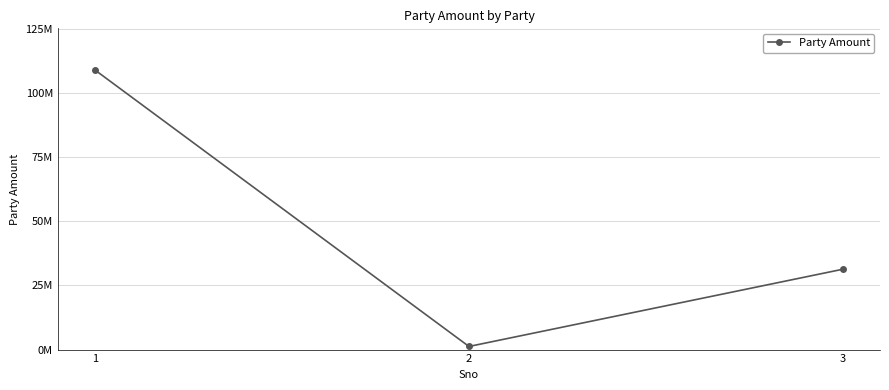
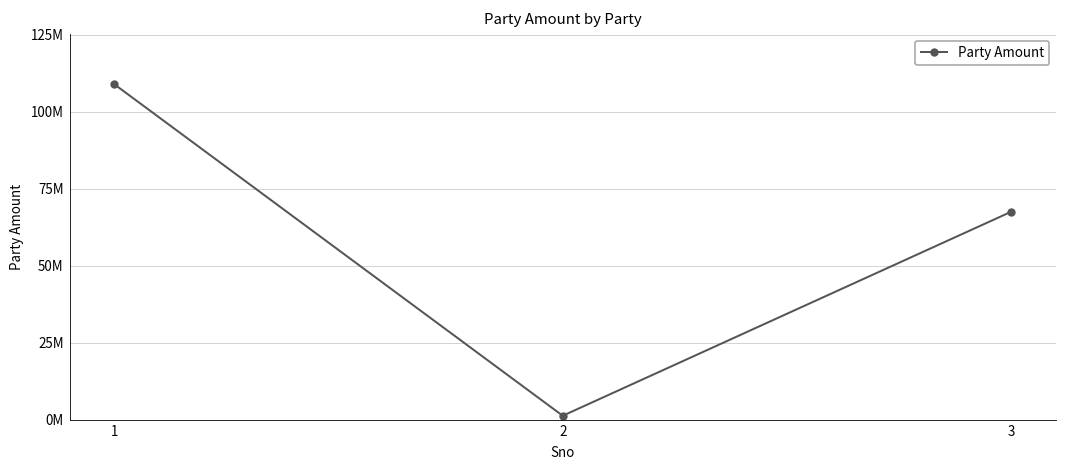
3: 31000000 -> 67000000
